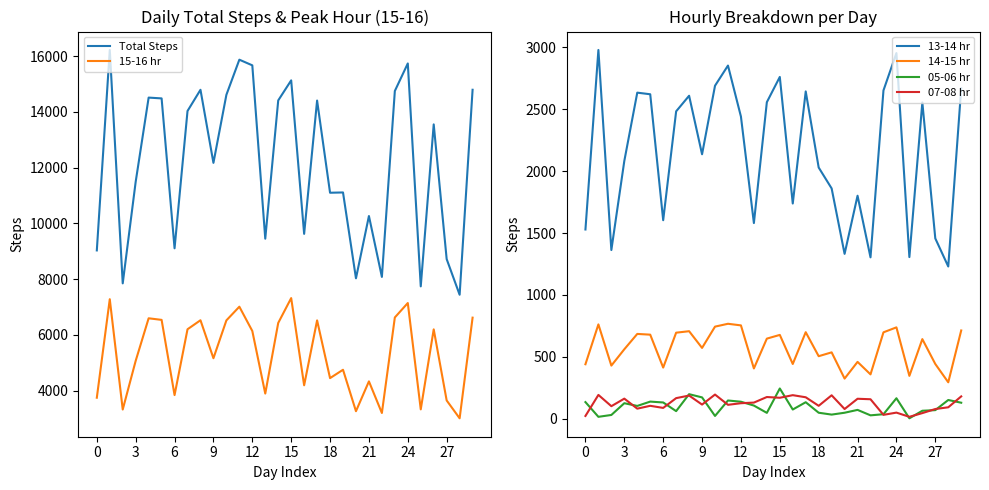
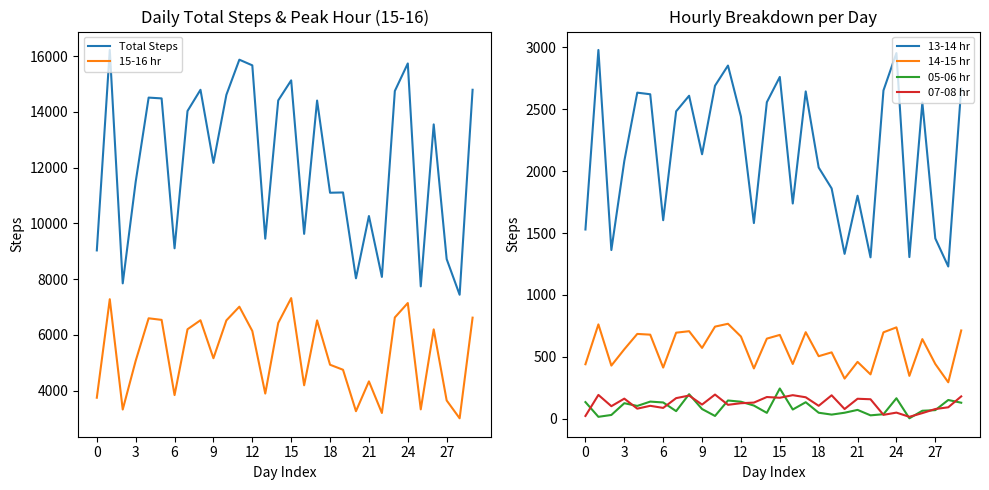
Daily Total Steps & Peak Hour (15-16), 15-16 hr, 18: 4400 -> 4900
Hourly Breakdown per Day, 05-06 hr, 9: 170 -> 80
Hourly Breakdown per Day, 14-15 hr, 12: 750 -> 660
